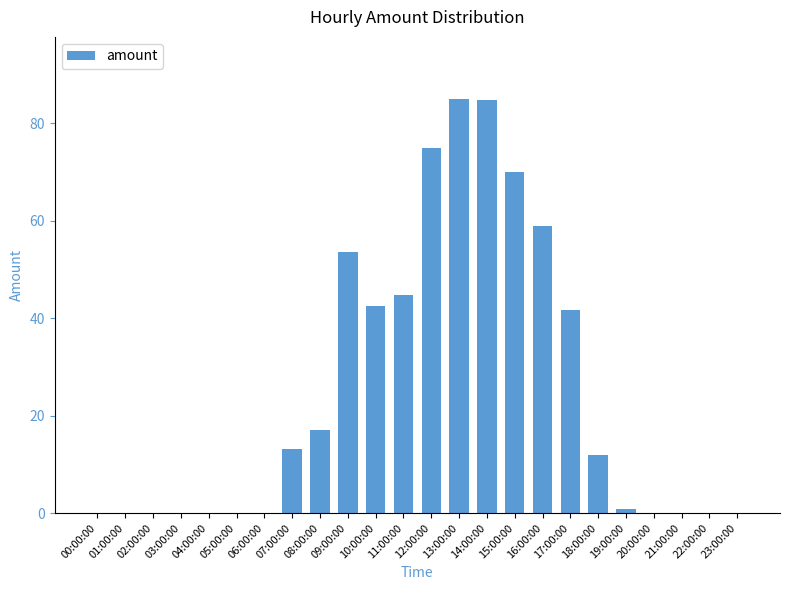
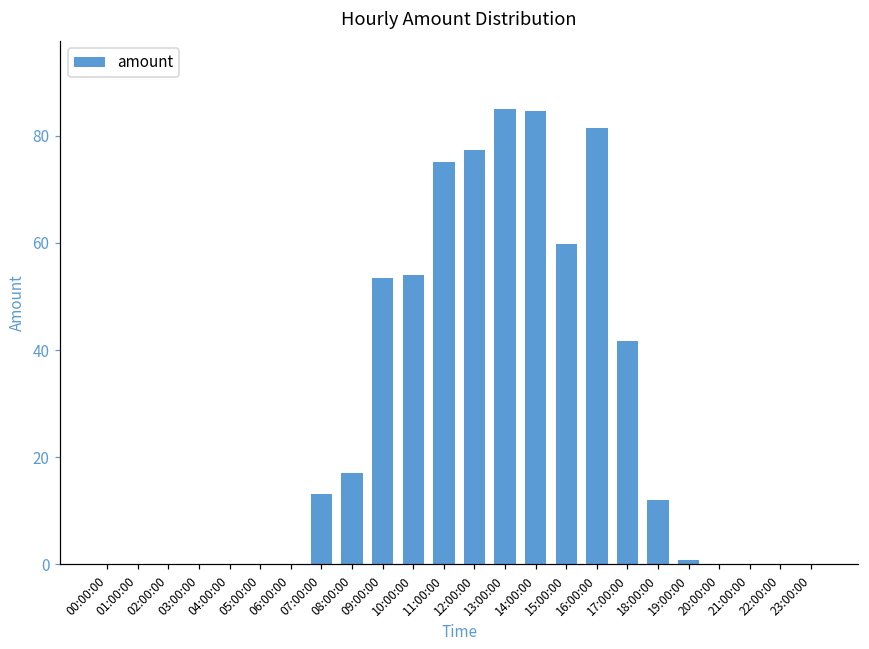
10:00:00: 43 -> 54
11:00:00: 45 -> 75
12:00:00: 75 -> 77
15:00:00: 70 -> 60
16:00:00: 59 -> 81
